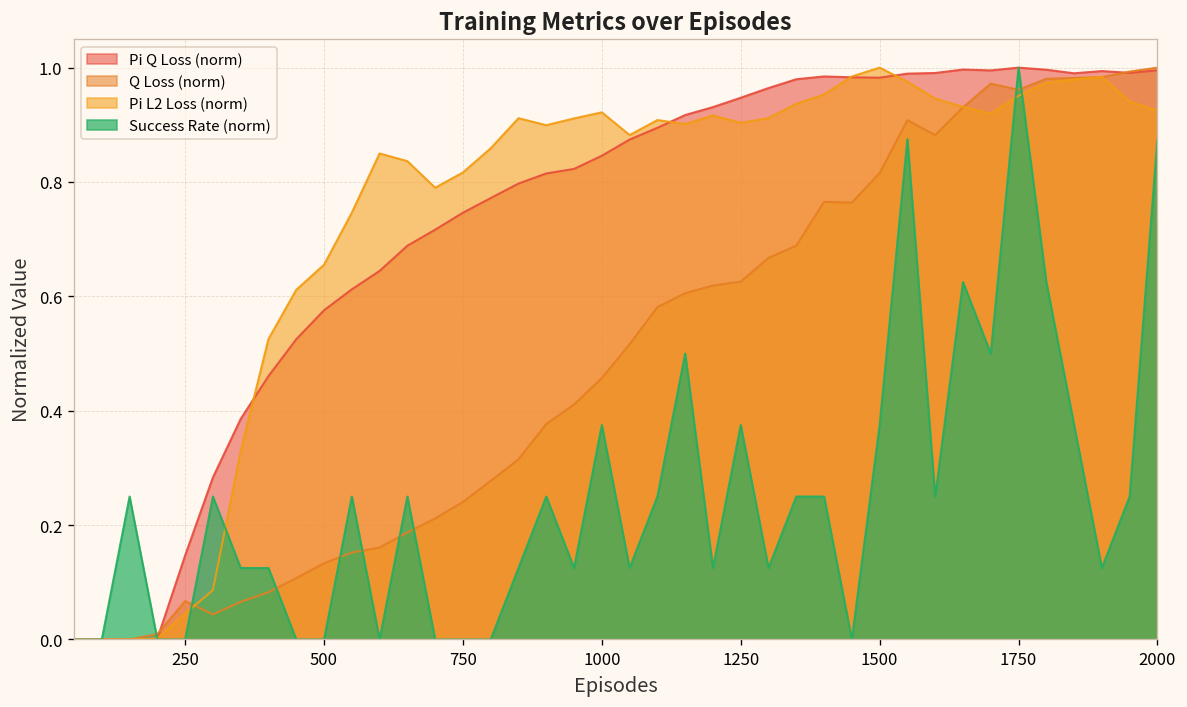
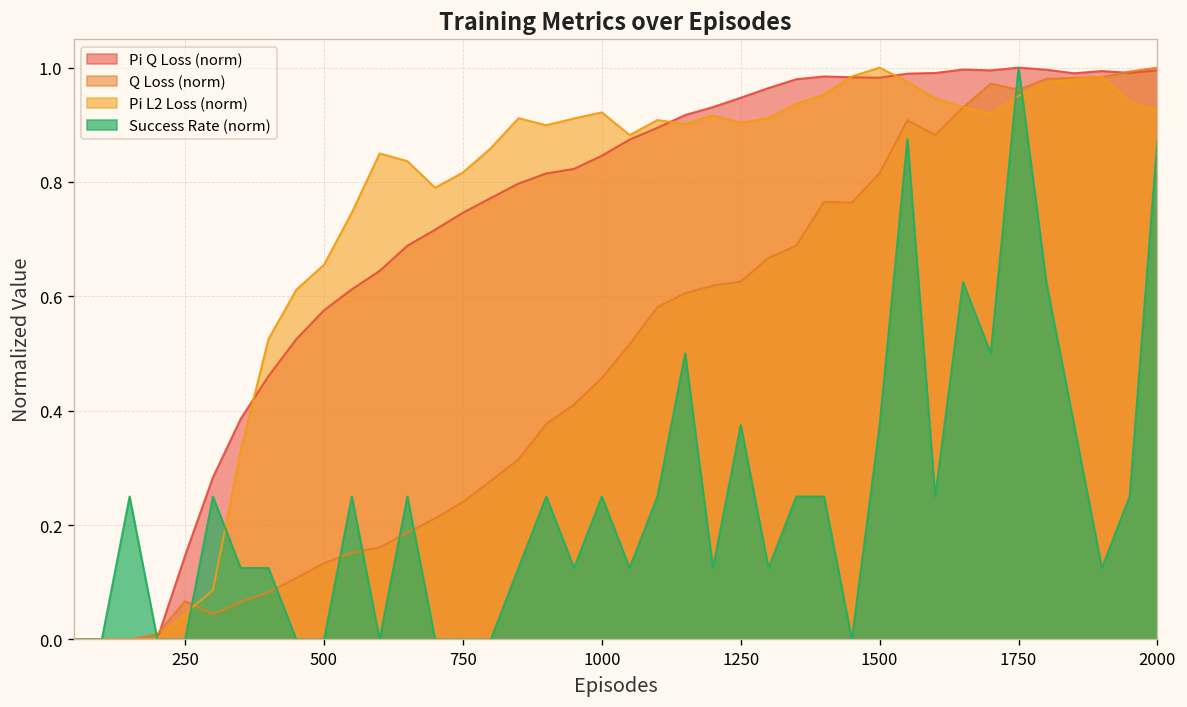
Success Rate (norm), 1000: 0.38 -> 0.25
